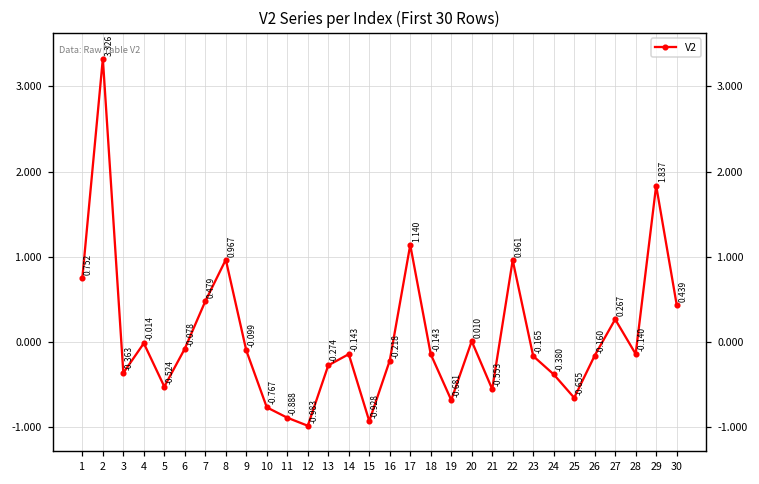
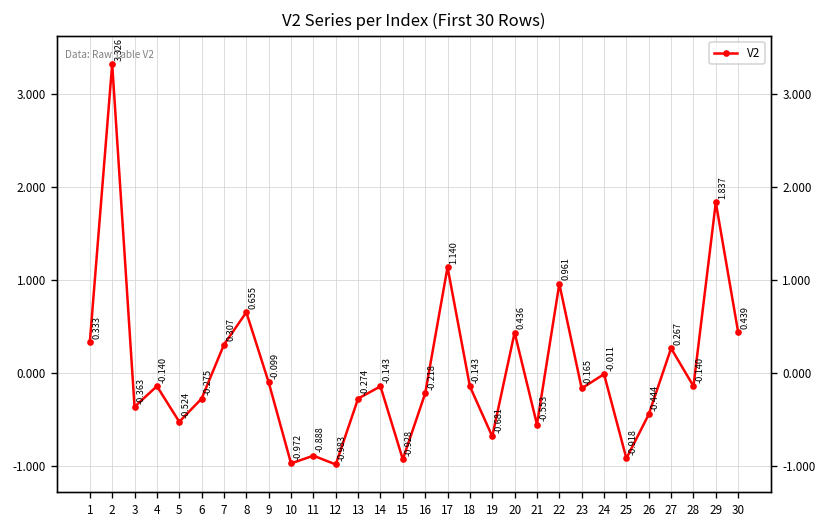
1: 0.752 -> 0.333
4: -0.014 -> -0.140
6: -0.078 -> -0.275
7: 0.479 -> 0.307
8: 0.967 -> 0.655
10: -0.767 -> -0.972
20: 0.010 -> 0.436
24: -0.380 -> -0.011
25: -0.655 -> -0.918
26: -0.160 -> -0.444
